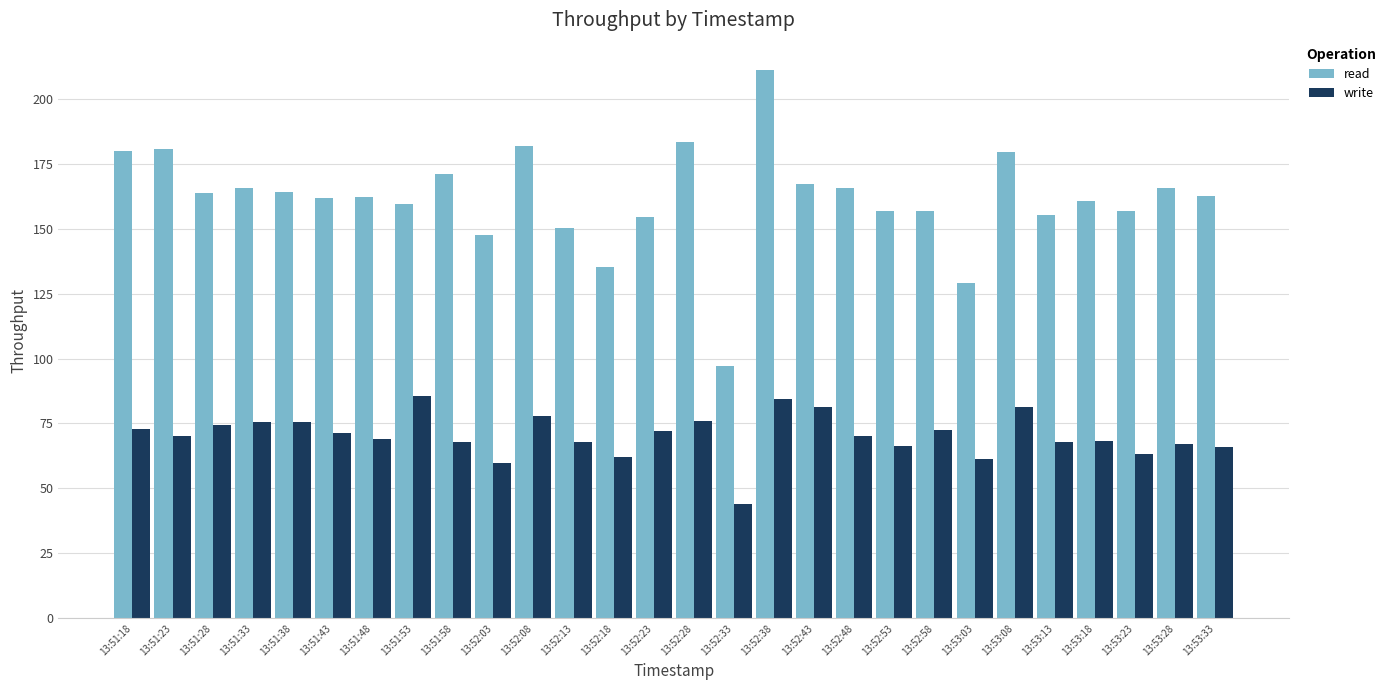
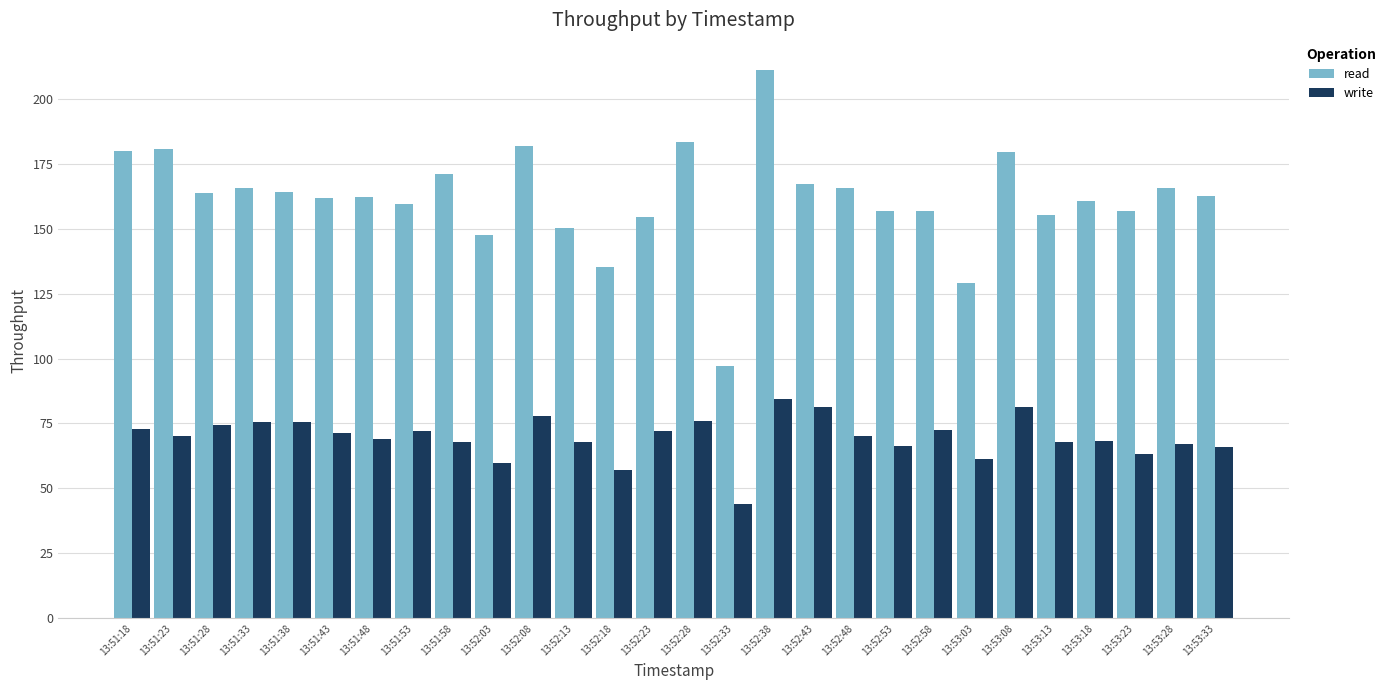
write, 13:51:53: 86 -> 72
write, 13:52:18: 62 -> 57
